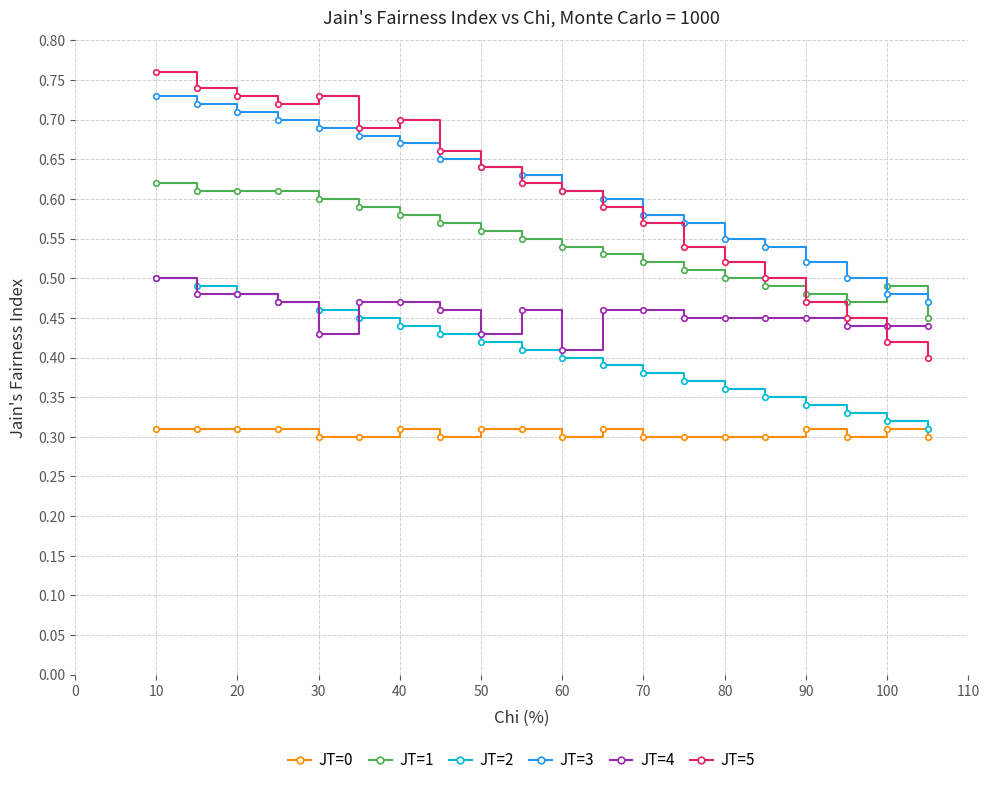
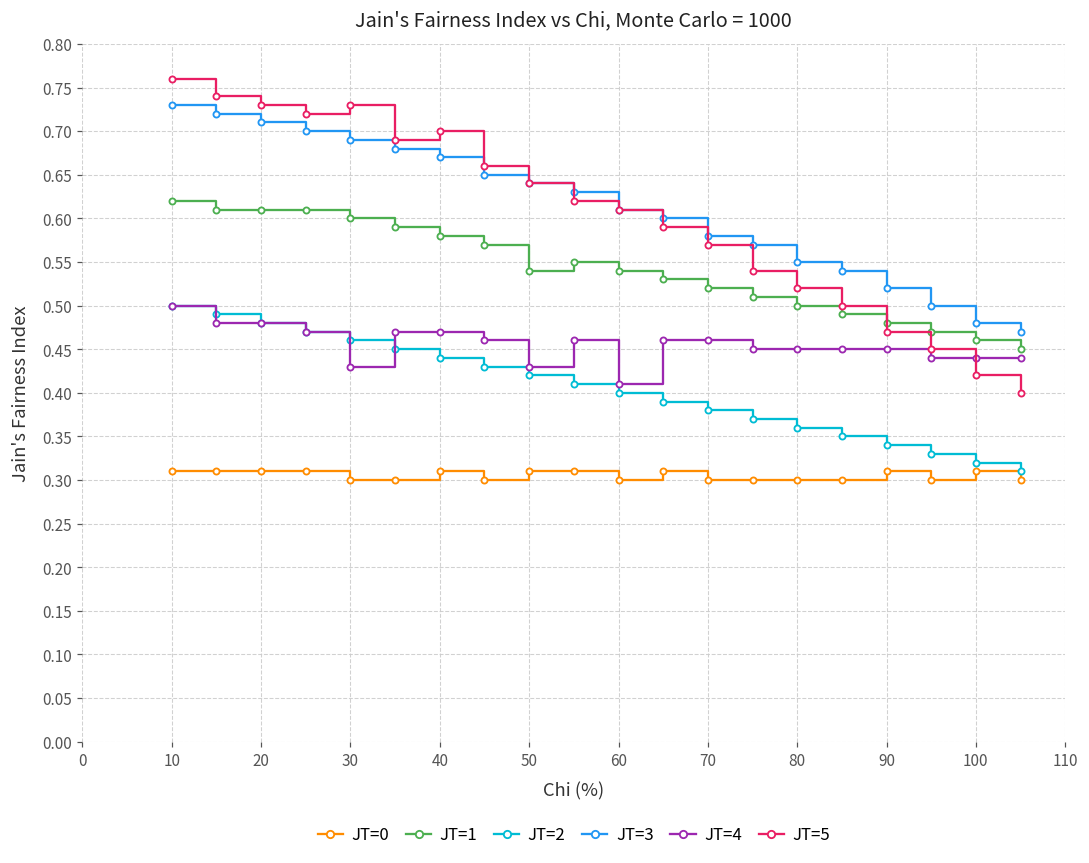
JT=1, 50: 0.56 -> 0.54
JT=1, 100: 0.49 -> 0.46
